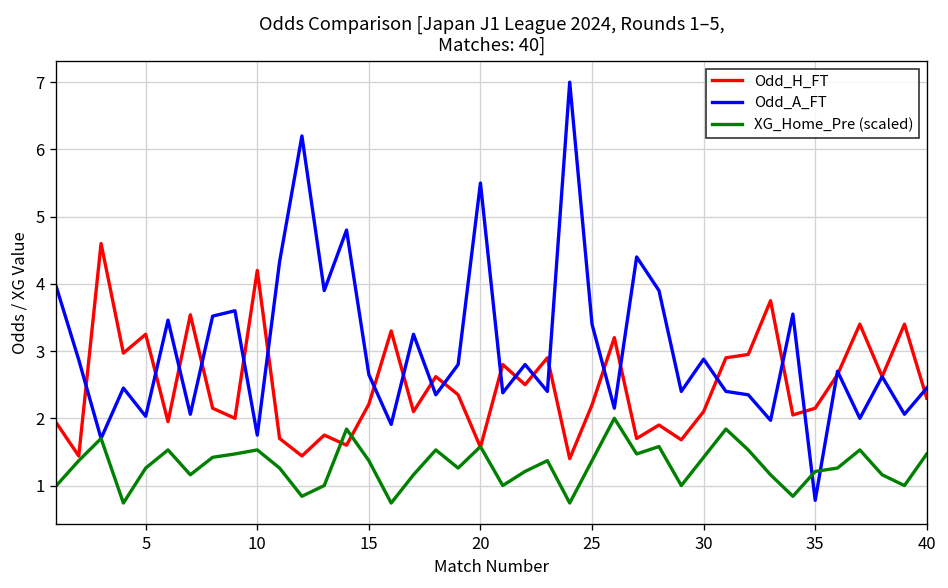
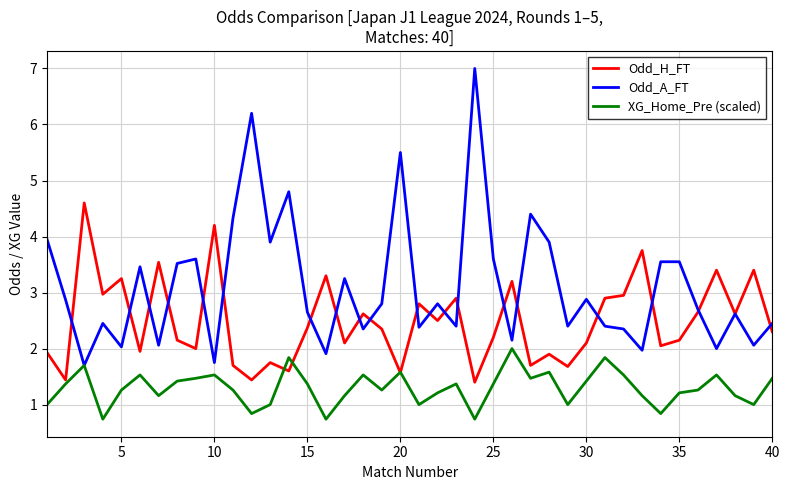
Odd_H_FT, 15: 2.2 -> 2.4
Odd_A_FT, 25: 3.4 -> 3.6
Odd_A_FT, 35: 0.8 -> 3.6
